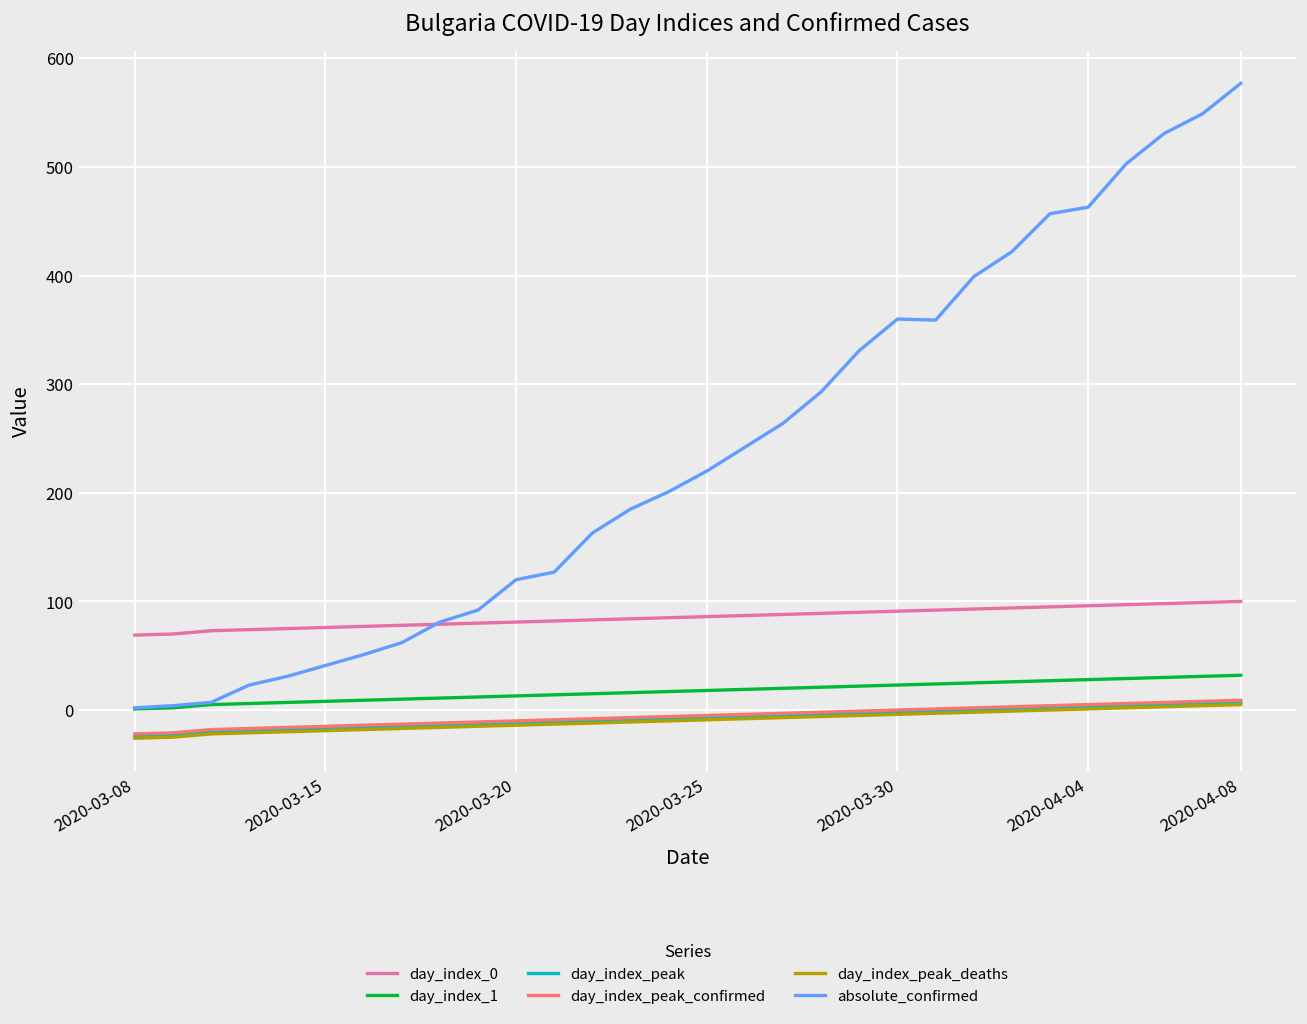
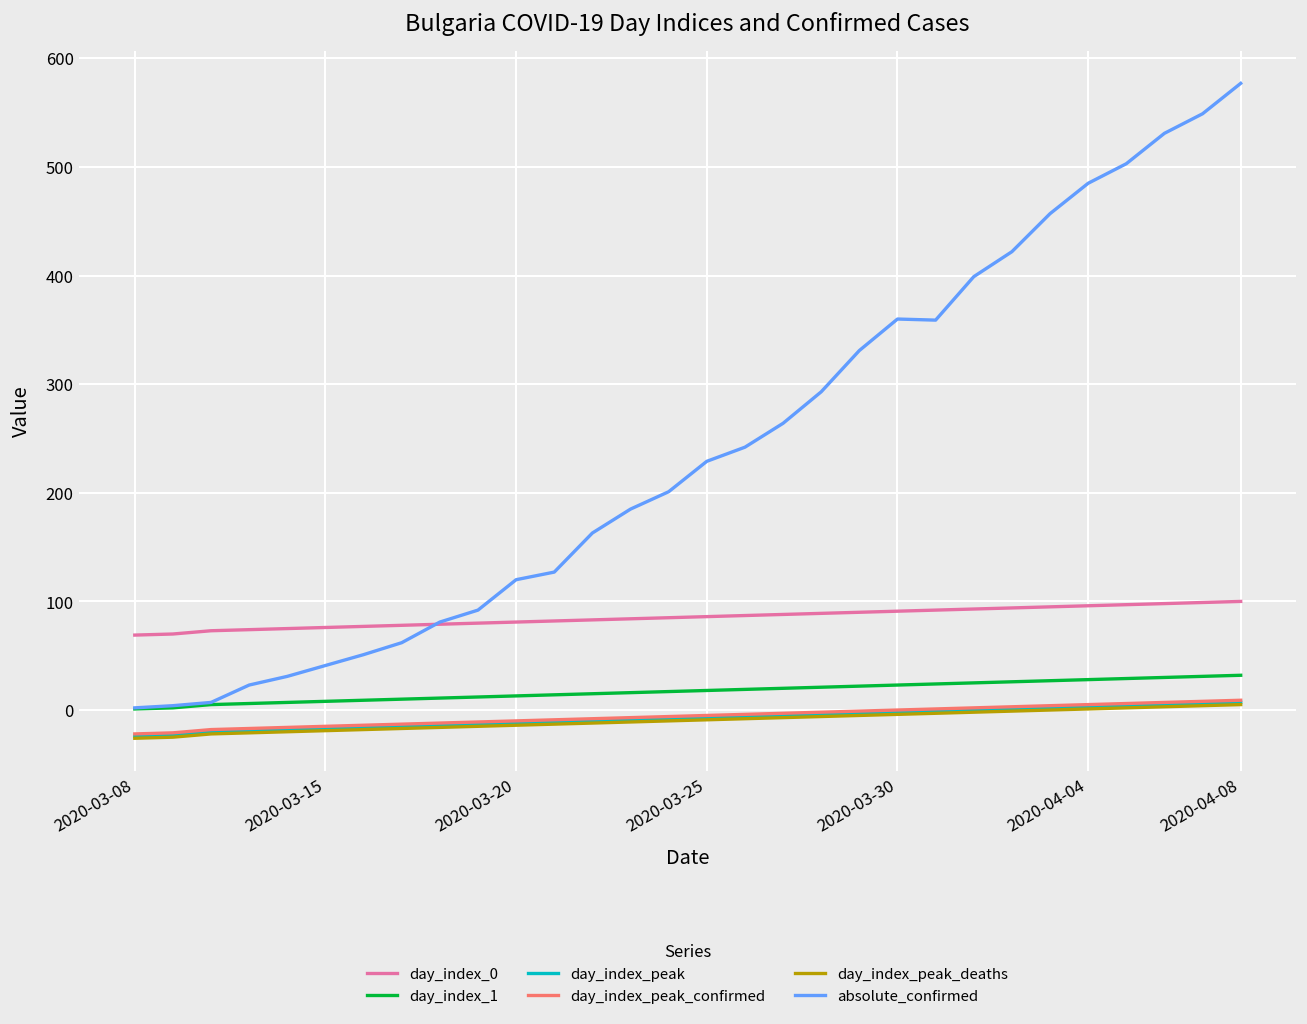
absolute_confirmed, 2020-03-25: 220 -> 230
absolute_confirmed, 2020-04-04: 460 -> 490
